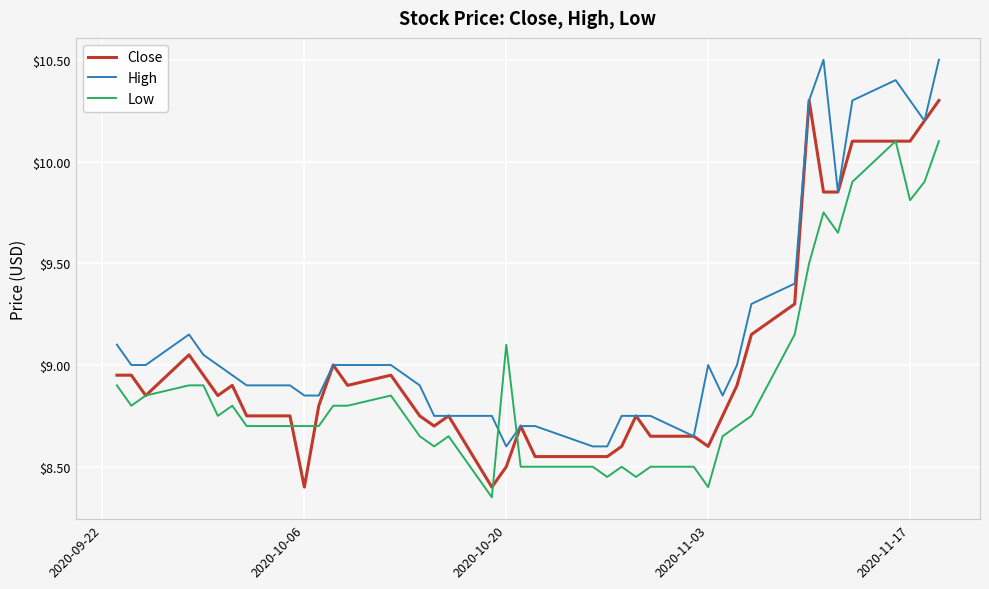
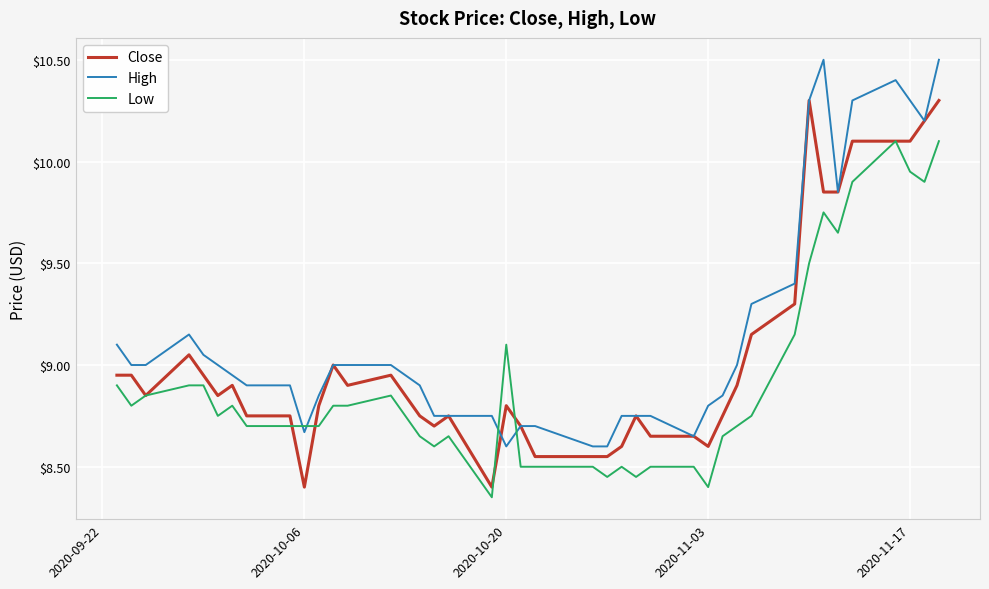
High, 2020-10-06: $8.85 -> $8.67
Close, 2020-10-20: $8.5 -> $8.8
High, 2020-11-03: $9.0 -> $8.8
Low, 2020-11-17: $9.81 -> $9.95
